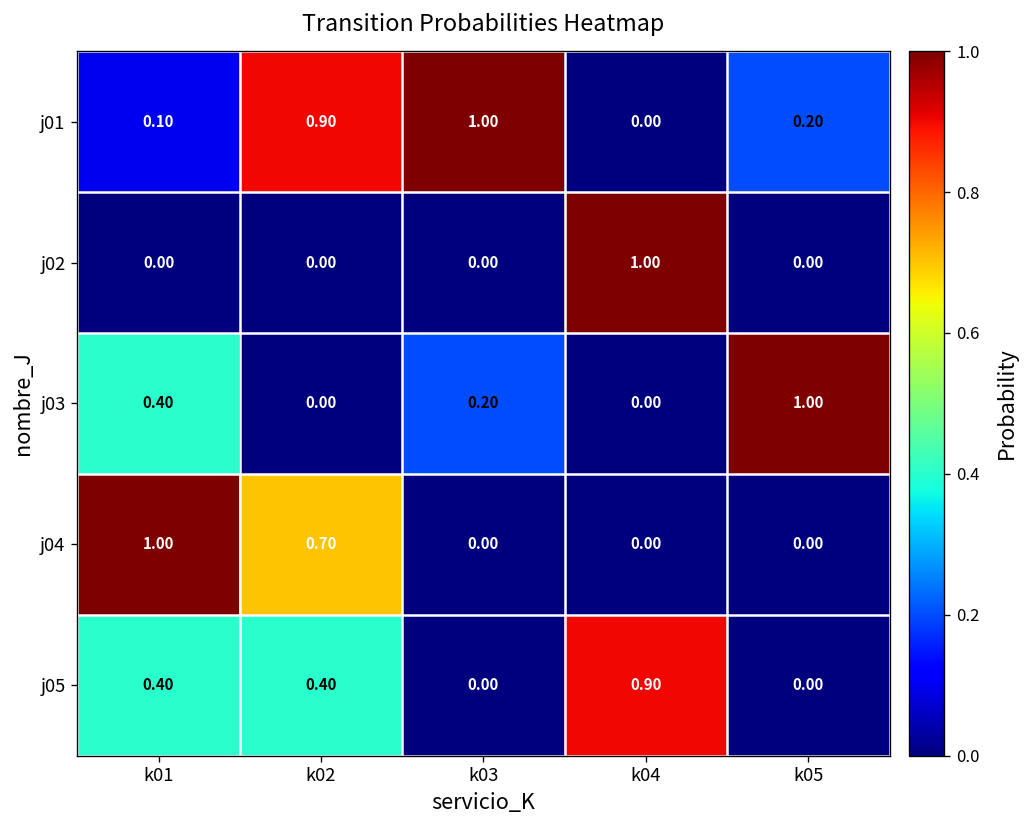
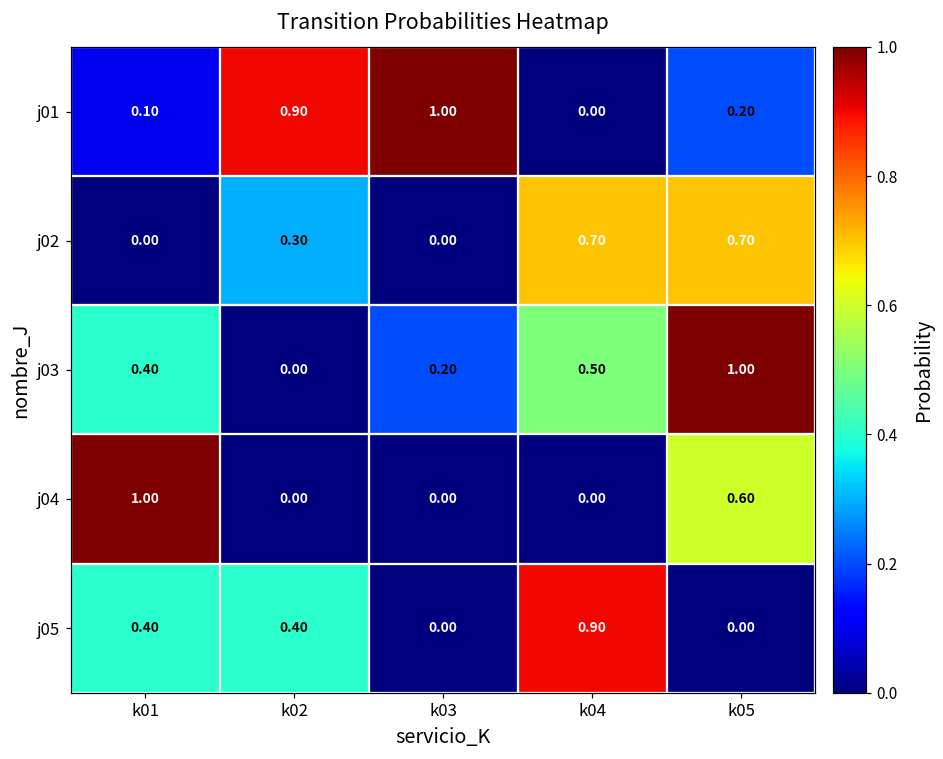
j02, k02: 0.00 -> 0.30
j02, k04: 1.00 -> 0.70
j02, k05: 0.00 -> 0.70
j03, k04: 0.00 -> 0.50
j04, k02: 0.70 -> 0.00
j04, k05: 0.00 -> 0.60
